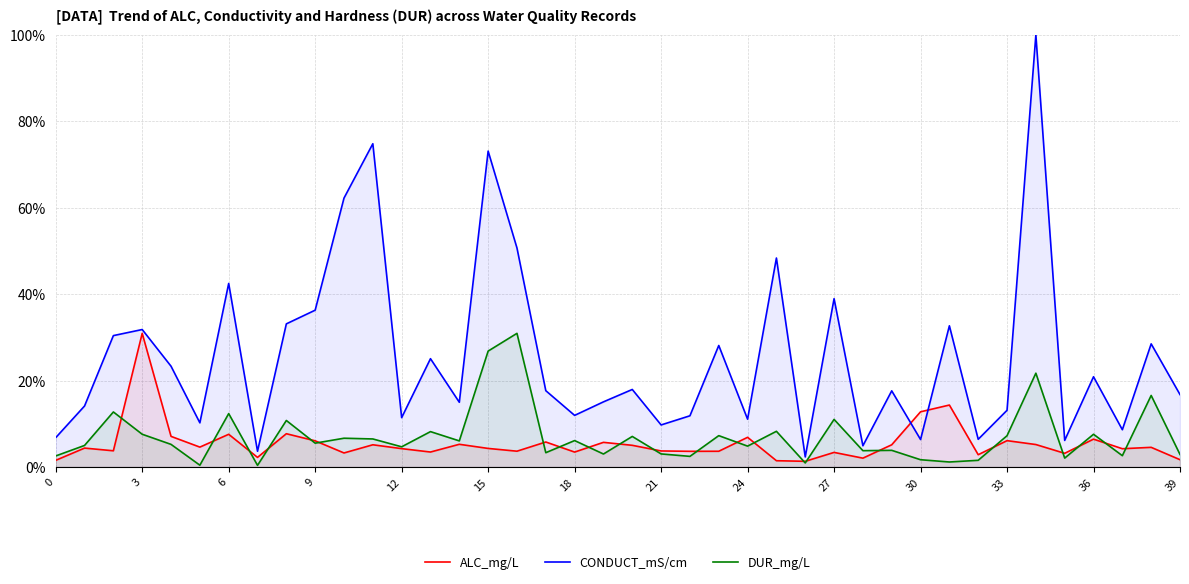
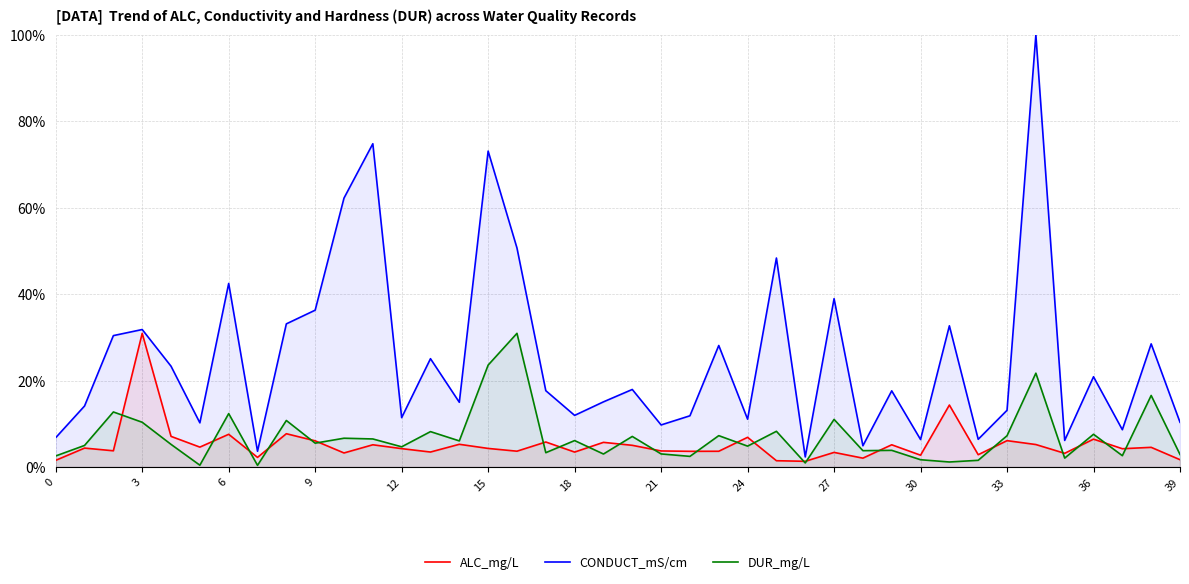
DUR_mg/L, 3: 8% -> 10%
DUR_mg/L, 15: 27% -> 24%
ALC_mg/L, 30: 13% -> 3%
CONDUCT_mS/cm, 39: 17% -> 10%
